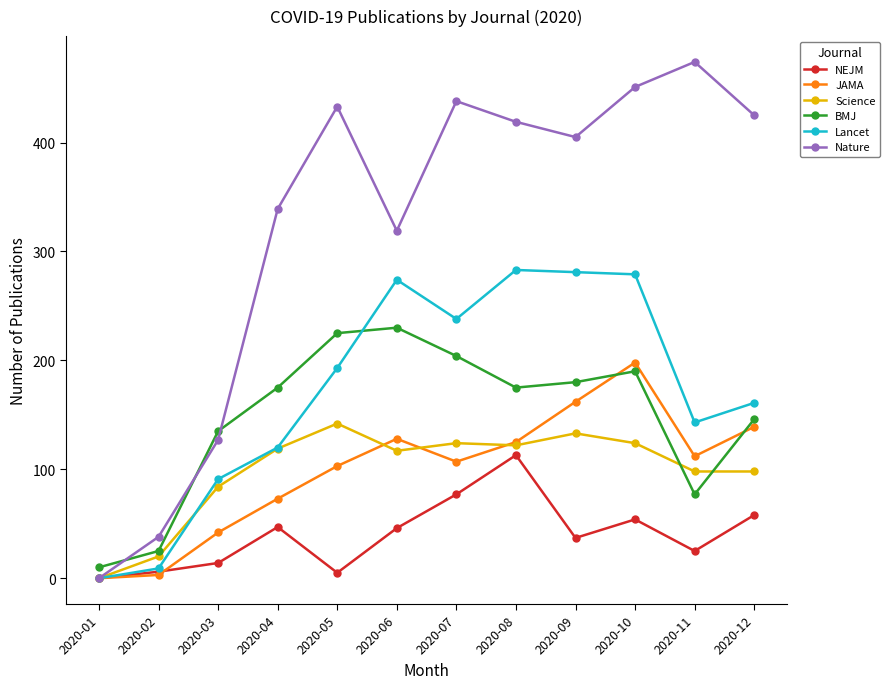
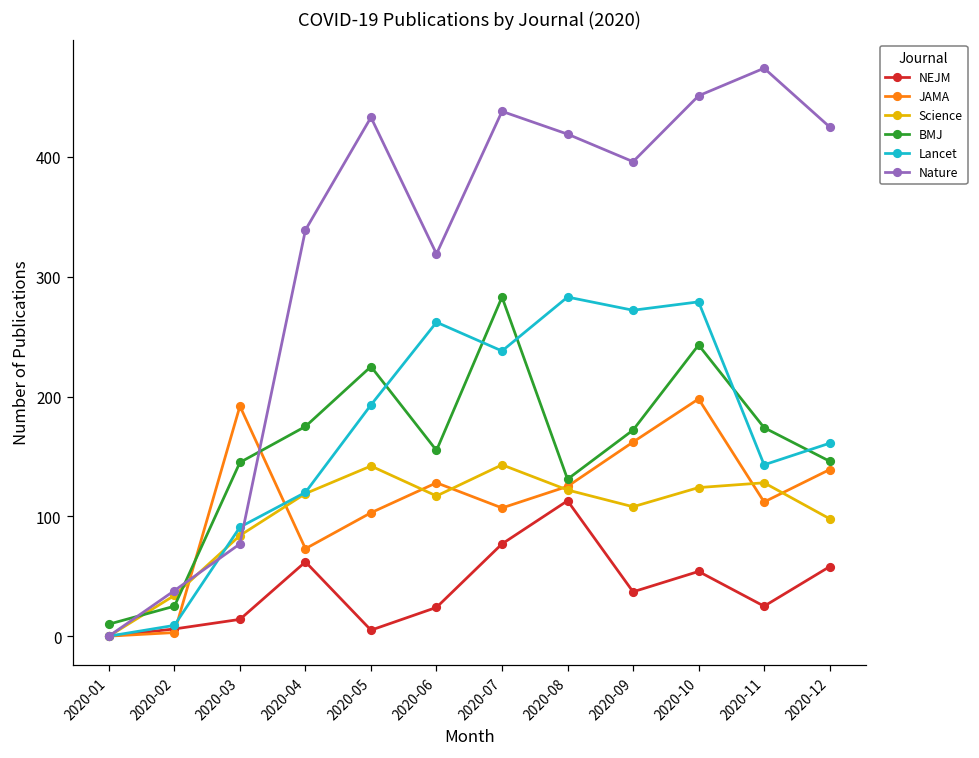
Science, 2020-02: 20 -> 34
JAMA, 2020-03: 42 -> 192
BMJ, 2020-03: 135 -> 145
Nature, 2020-03: 127 -> 77
NEJM, 2020-04: 47 -> 62
NEJM, 2020-06: 46 -> 24
BMJ, 2020-06: 230 -> 155
Lancet, 2020-06: 274 -> 262
Science, 2020-07: 124 -> 143
BMJ, 2020-07: 204 -> 283
BMJ, 2020-08: 175 -> 131
Science, 2020-09: 133 -> 108
BMJ, 2020-09: 180 -> 172
Lancet, 2020-09: 281 -> 272
Nature, 2020-09: 405 -> 396
BMJ, 2020-10: 190 -> 243
Science, 2020-11: 98 -> 128
BMJ, 2020-11: 77 -> 174
